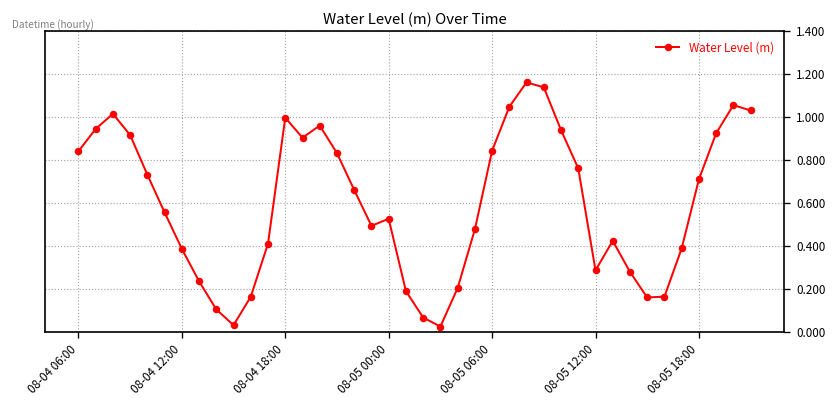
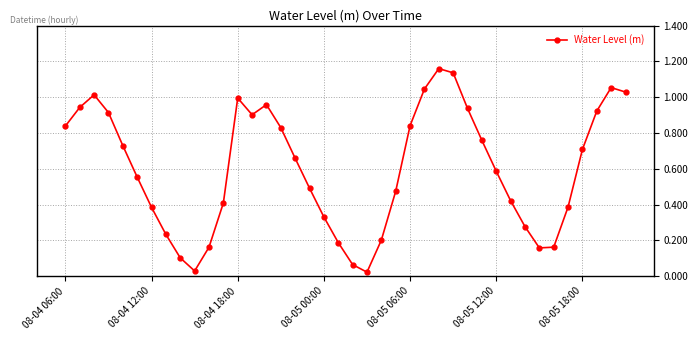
08-05 00:00: 0.52 -> 0.33
08-05 12:00: 0.28 -> 0.59
